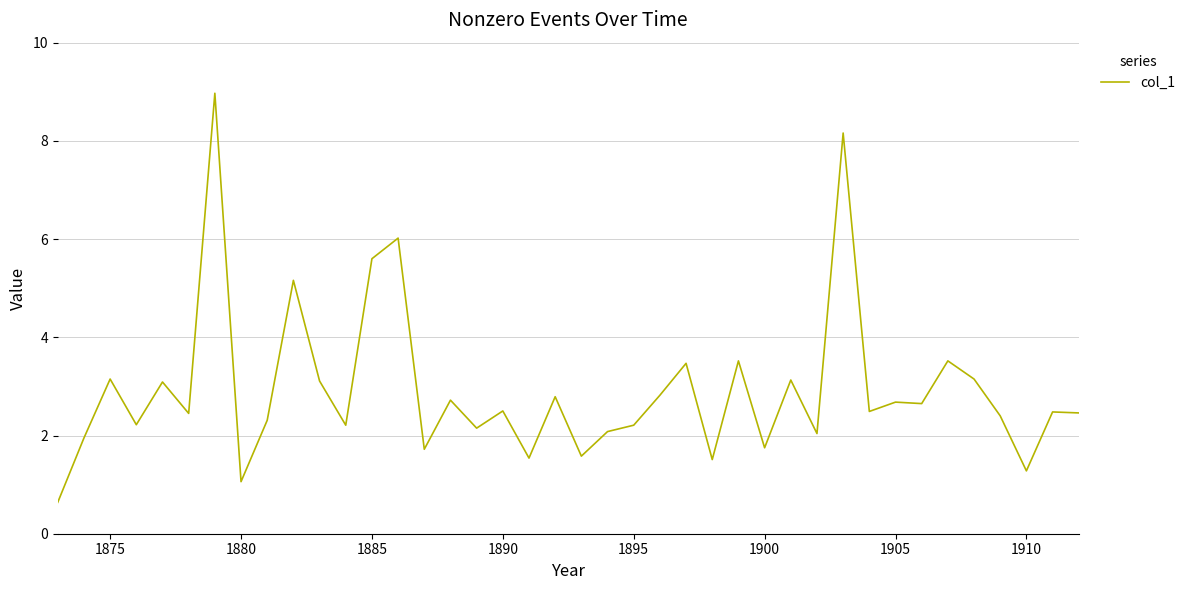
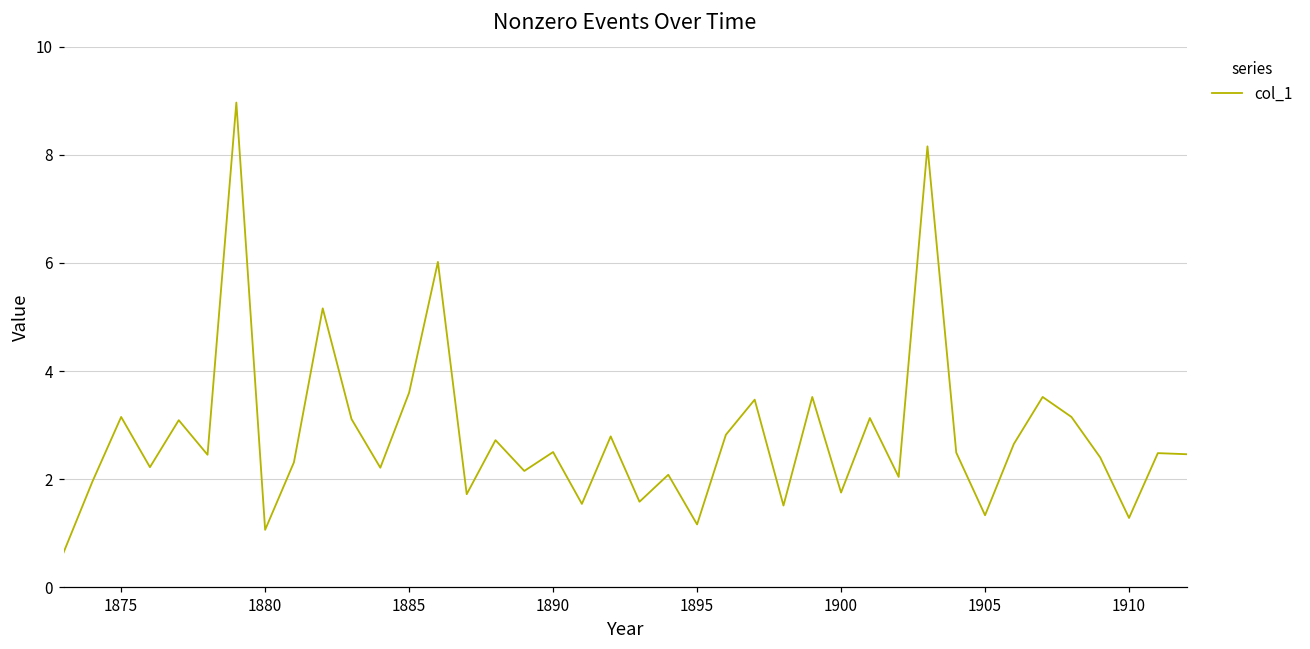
1885: 5.6 -> 3.6
1895: 2.2 -> 1.2
1905: 2.7 -> 1.3
